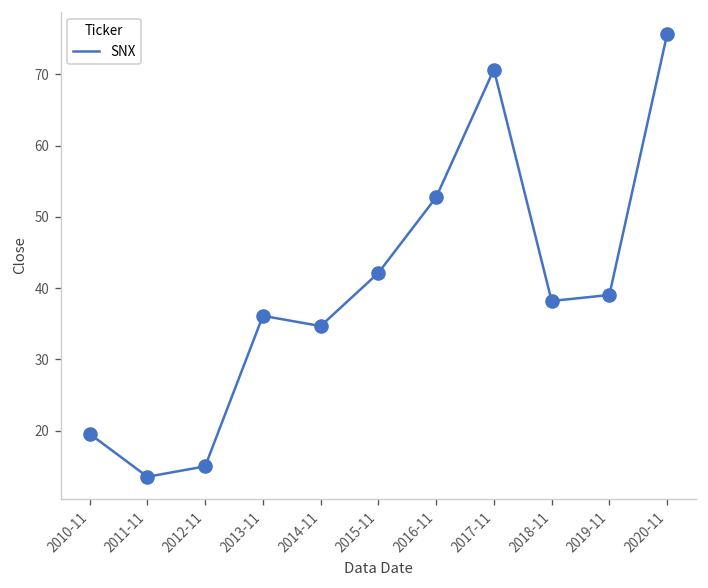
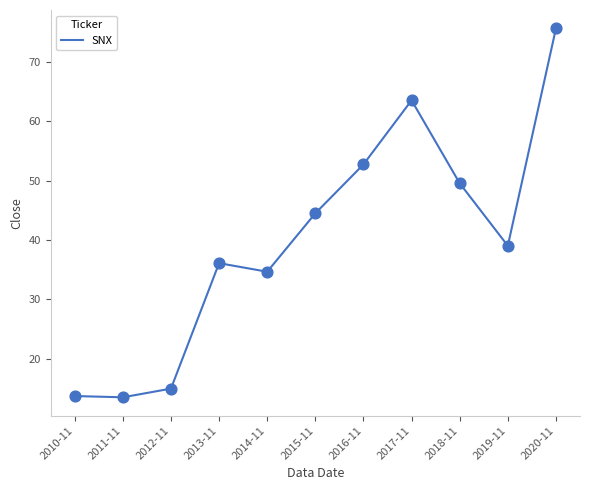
2010-11: 20 -> 14
2015-11: 42 -> 45
2017-11: 71 -> 64
2018-11: 38 -> 50
